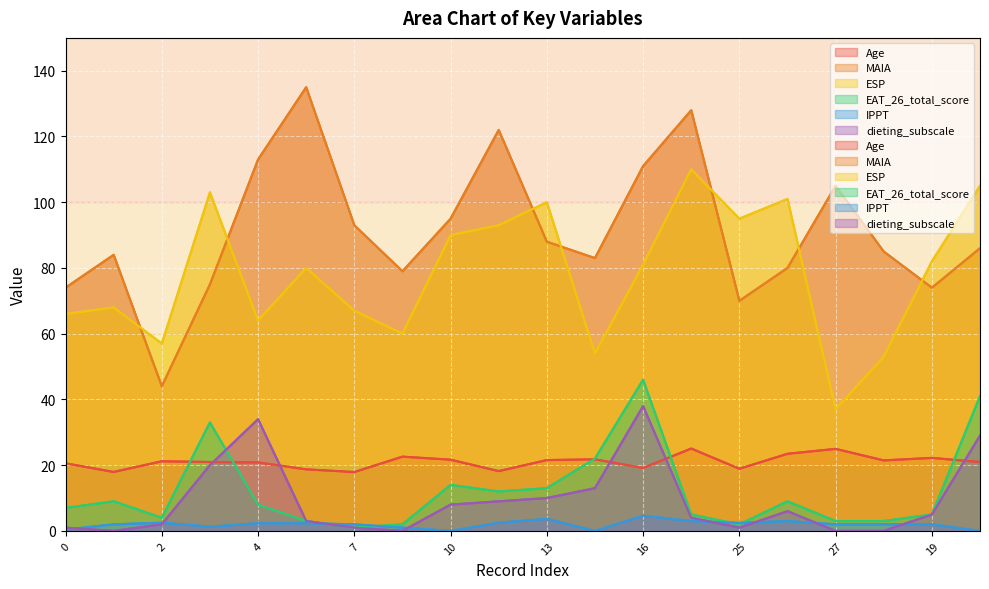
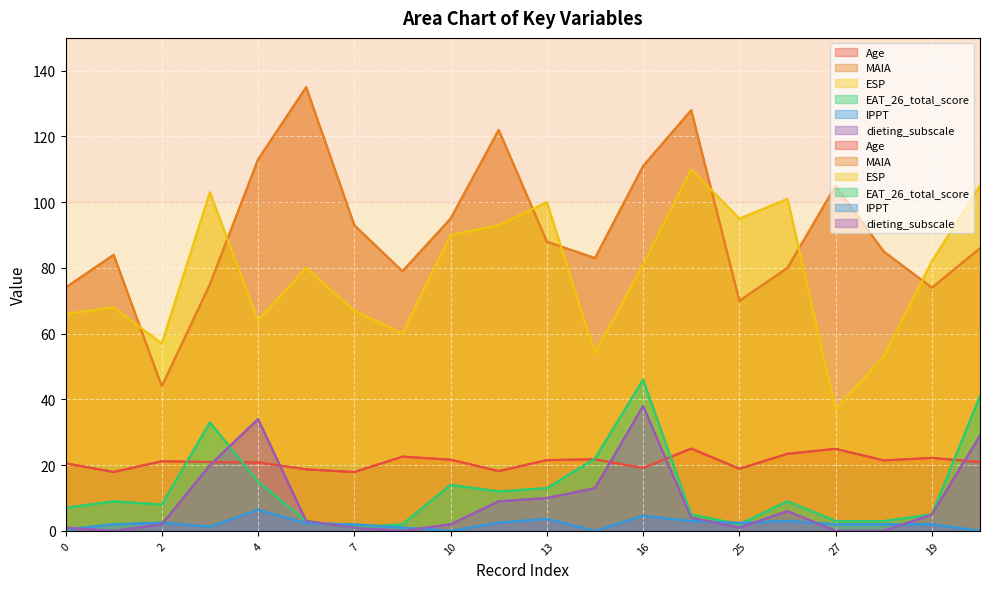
EAT_26_total_score, 2: 4 -> 8
EAT_26_total_score, 4: 8 -> 15
IPPT, 4: 2 -> 6
dieting_subscale, 10: 8 -> 2
